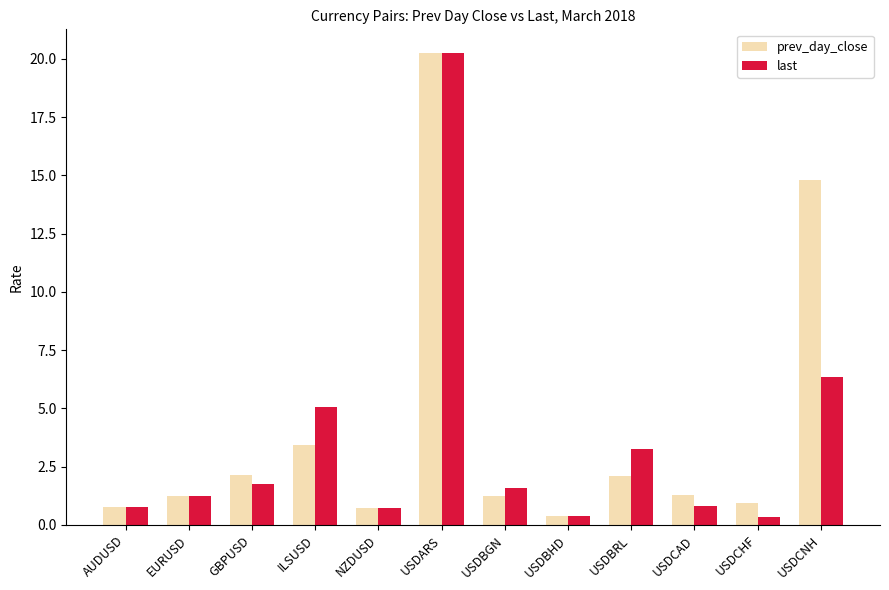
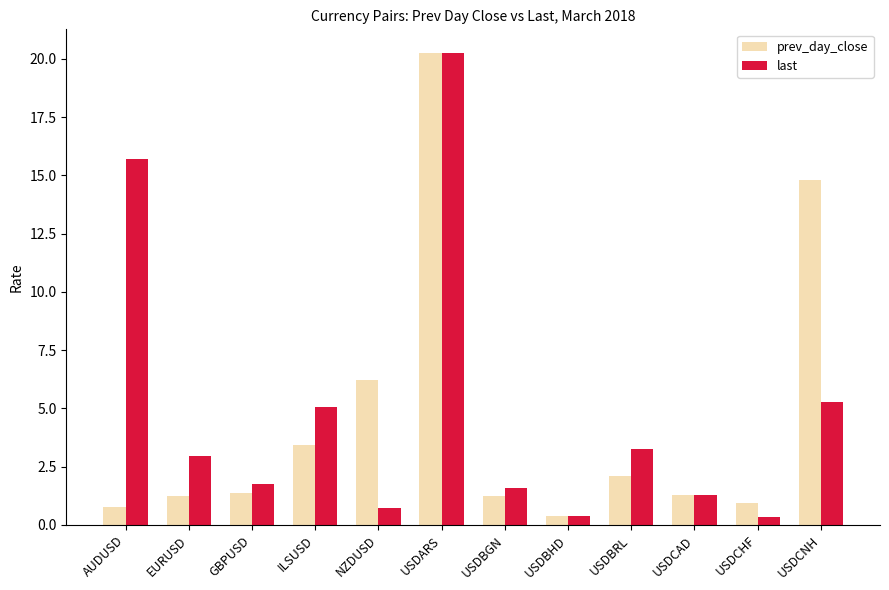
last, AUDUSD: 0.8 -> 15.7
last, EURUSD: 1.2 -> 3.0
prev_day_close, GBPUSD: 2.1 -> 1.4
prev_day_close, NZDUSD: 0.7 -> 6.2
last, USDCAD: 0.8 -> 1.3
last, USDCNH: 6.3 -> 5.3
